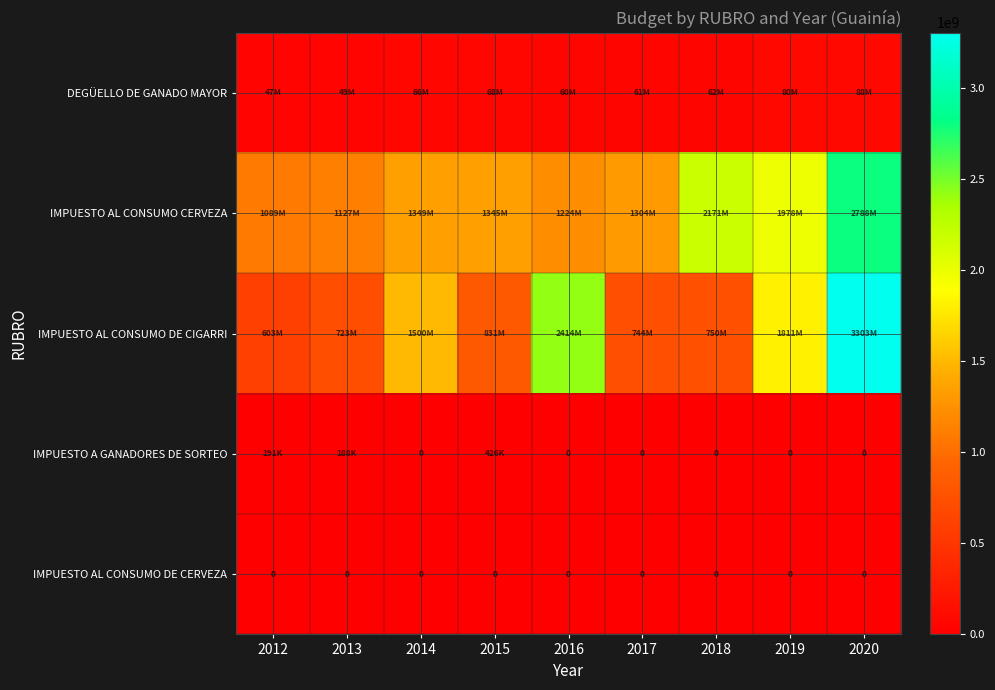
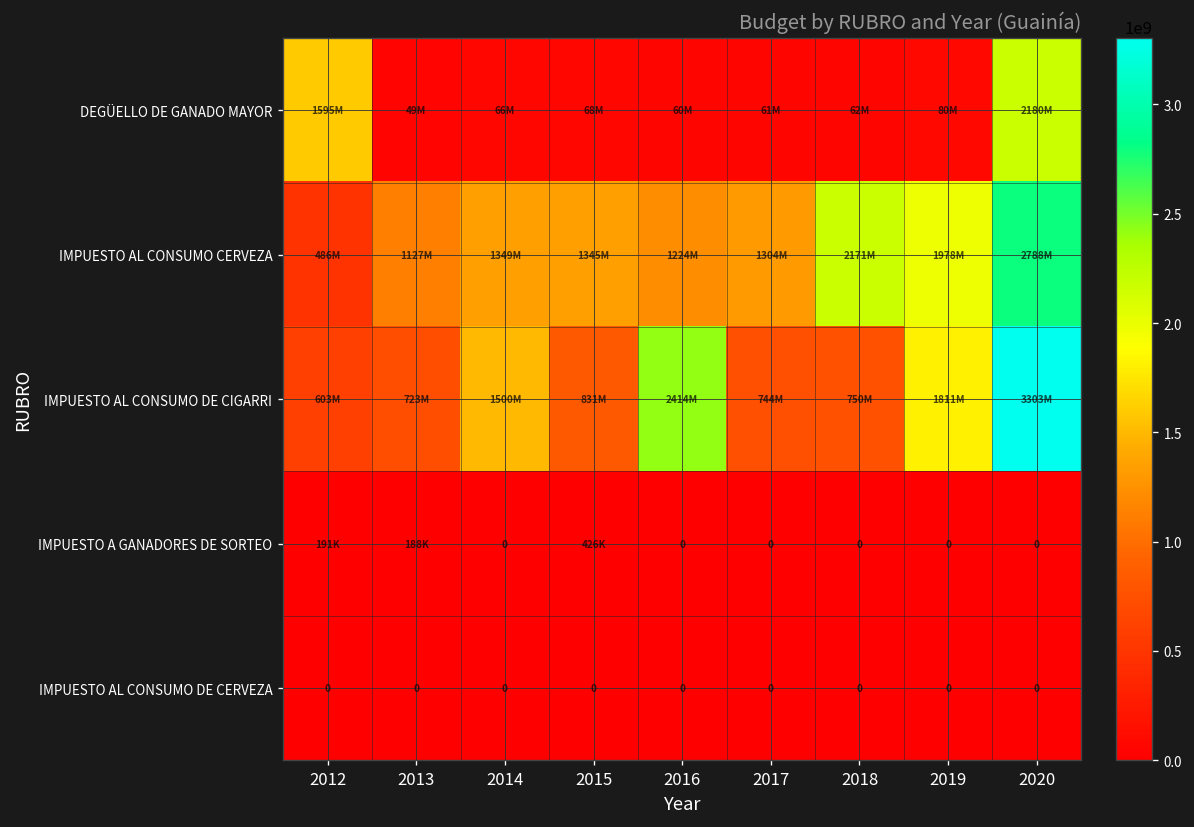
DEGÜELLO DE GANADO MAYOR, 2012: 47M -> 1595M
DEGÜELLO DE GANADO MAYOR, 2020: 88M -> 2180M
IMPUESTO AL CONSUMO CERVEZA, 2012: 1089M -> 486M
